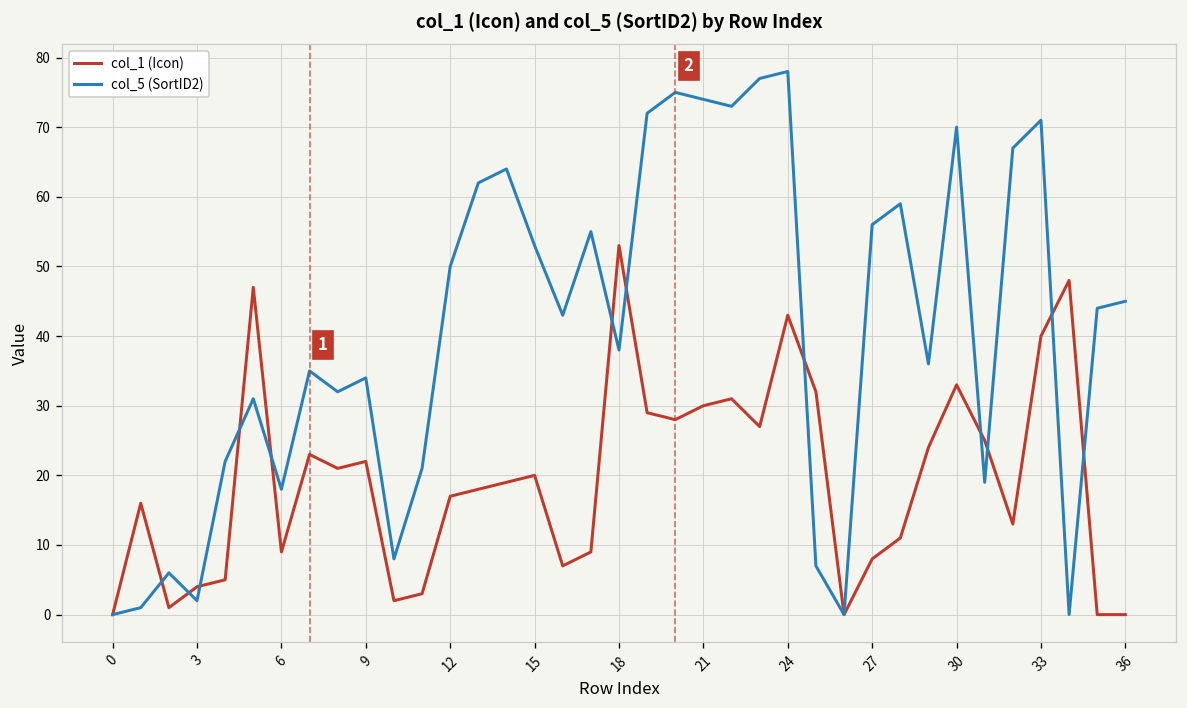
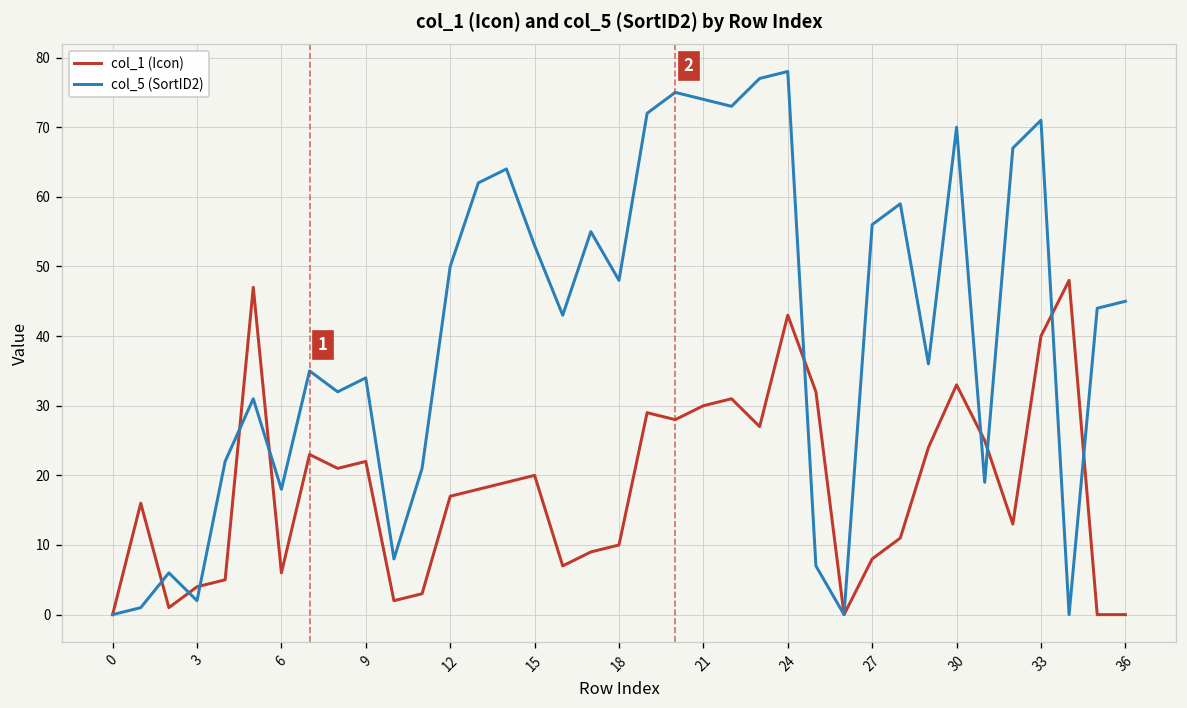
col_1 (Icon), 6: 9 -> 6
col_1 (Icon), 18: 53 -> 10
col_5 (SortID2), 18: 38 -> 48
